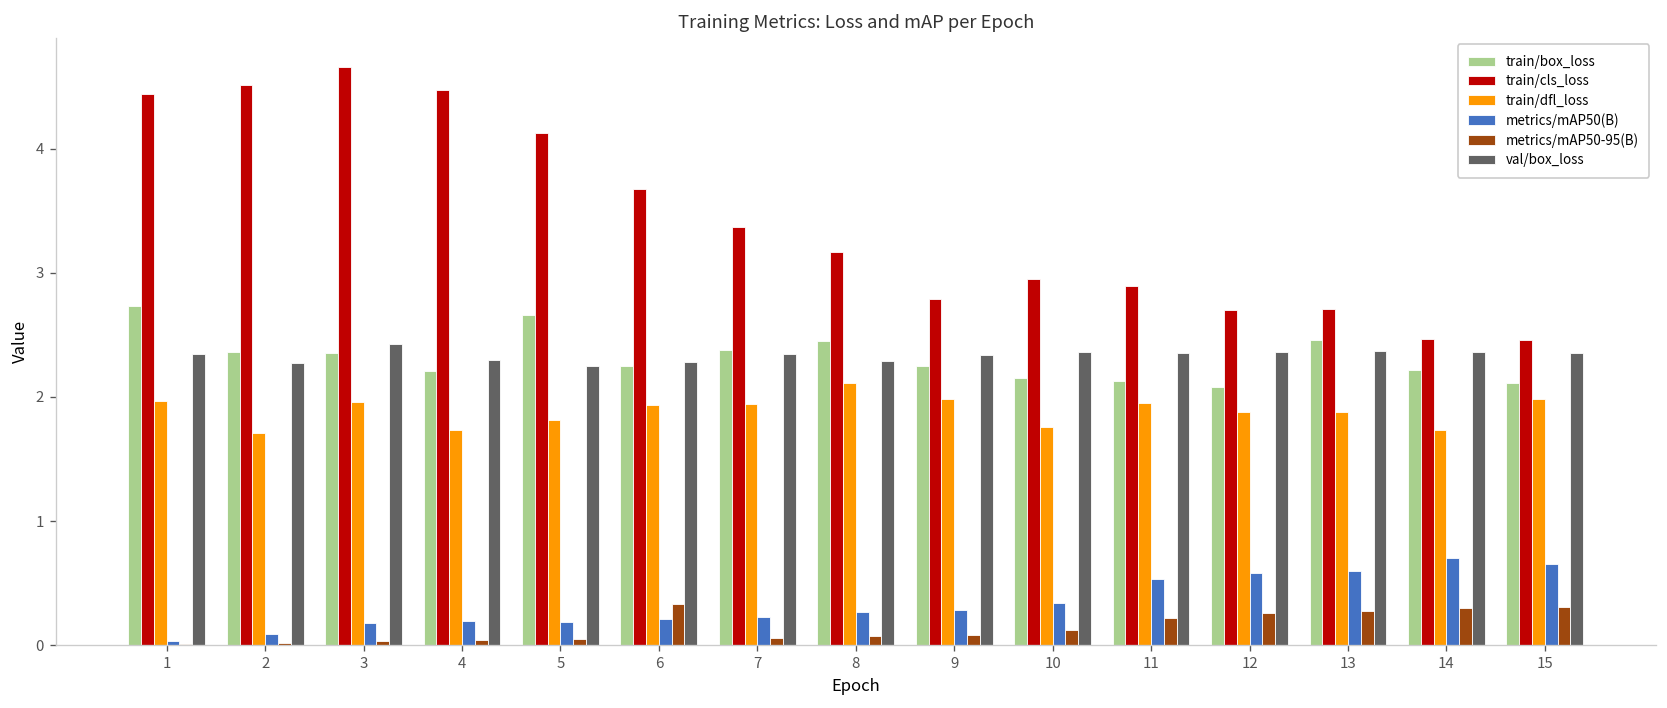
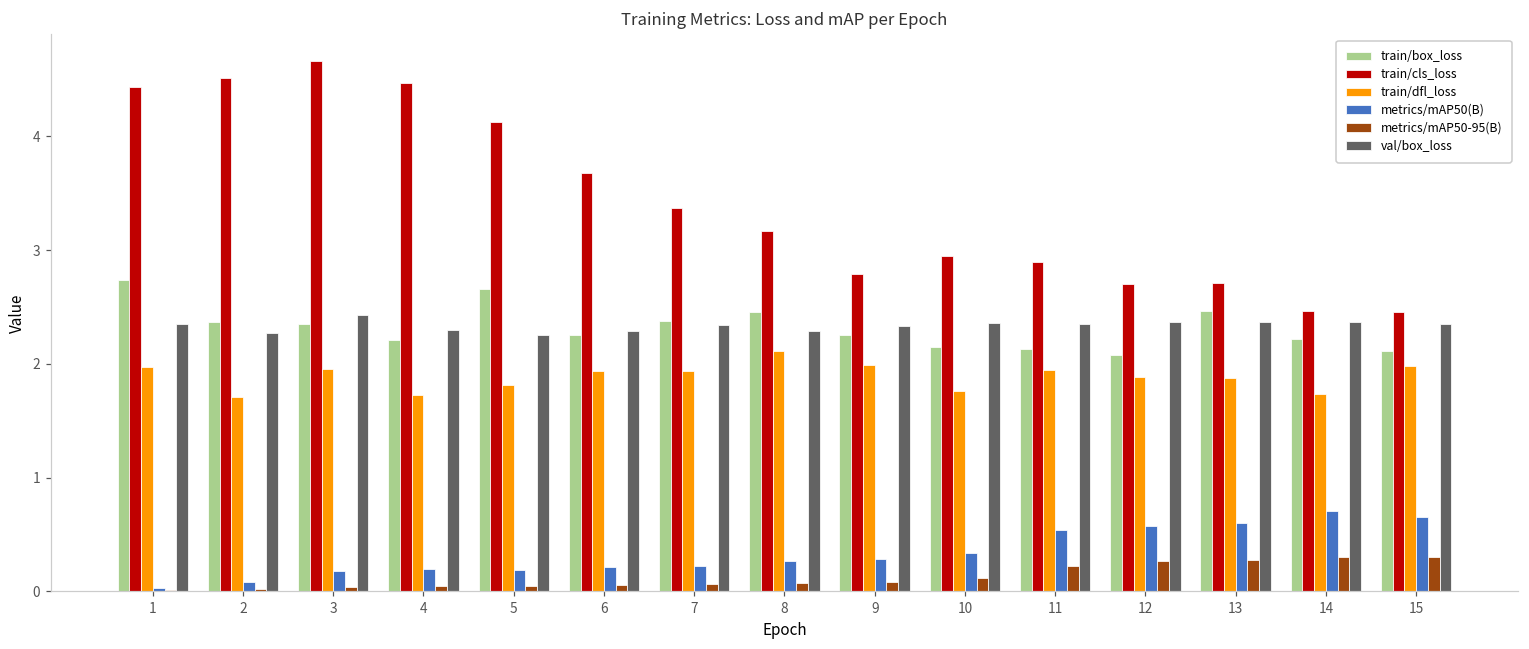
metrics/mAP50-95(B), 6: 0.33 -> 0.06
